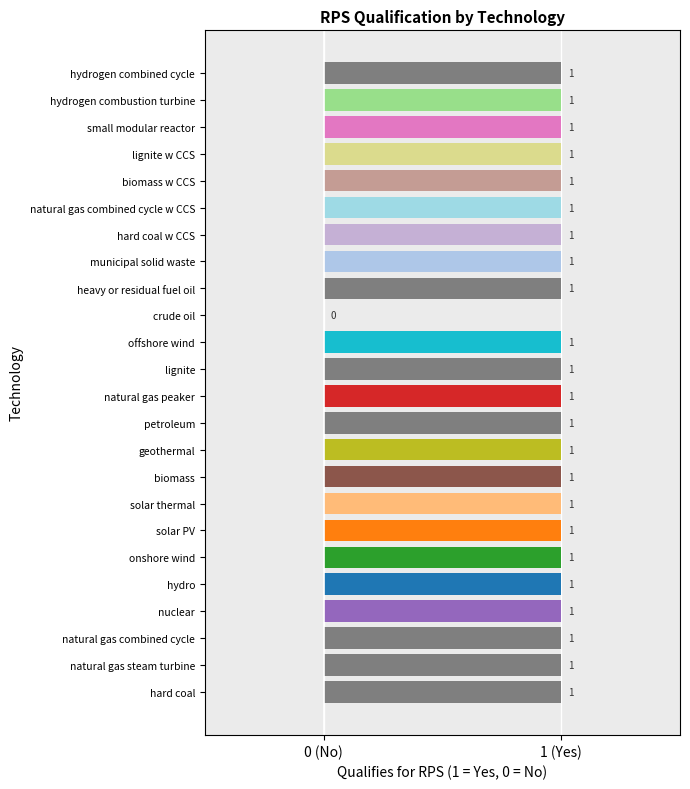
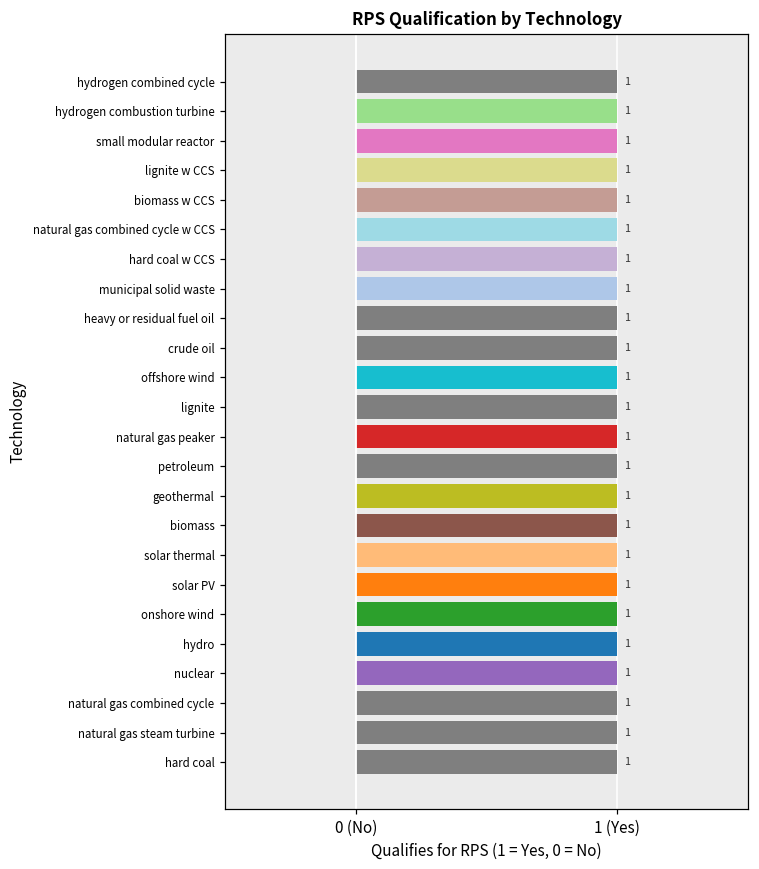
crude oil: 0 -> 1
